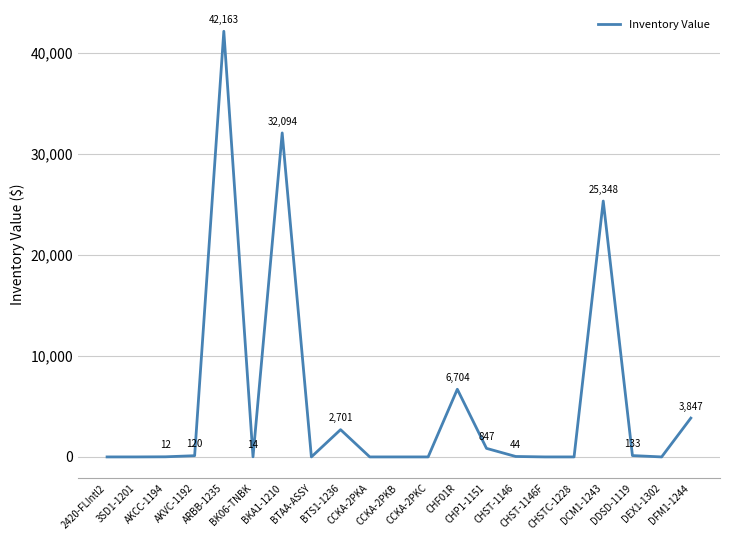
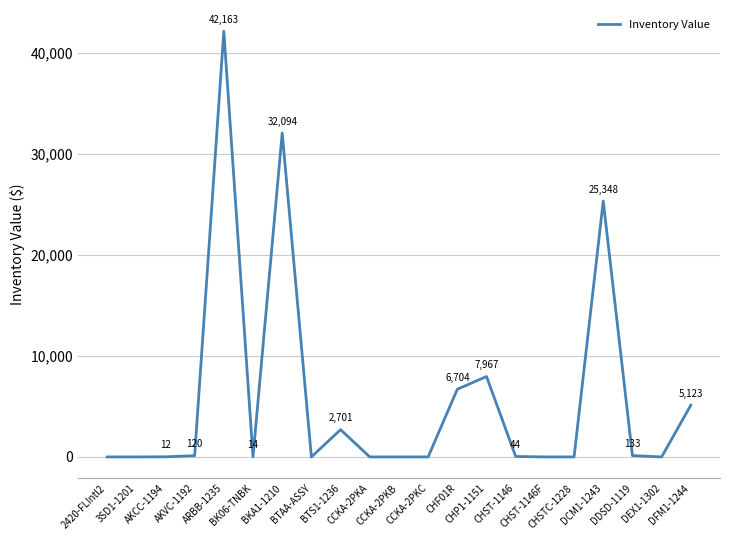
CHP1-1151: 847 -> 7,967
DFM1-1244: 3,847 -> 5,123
